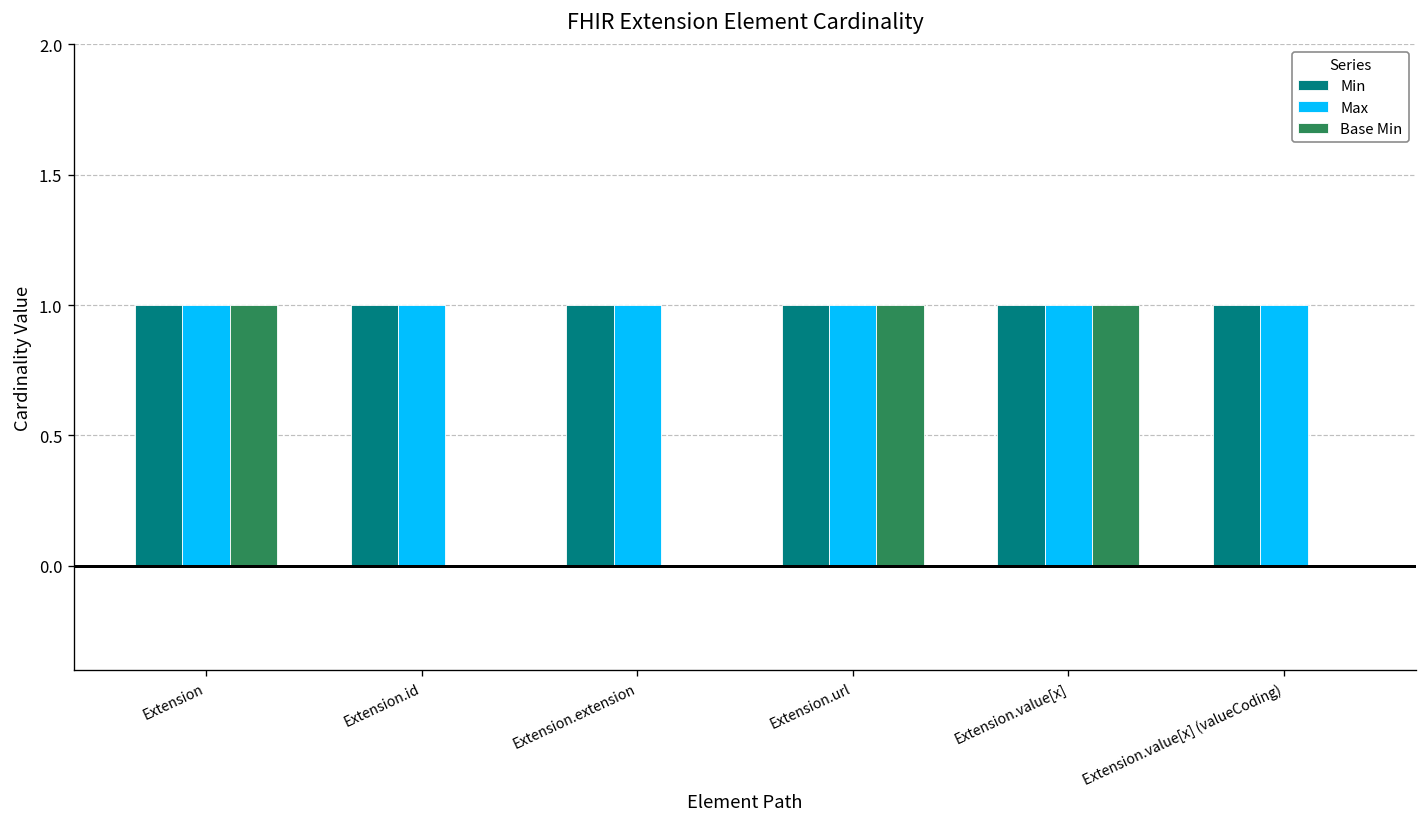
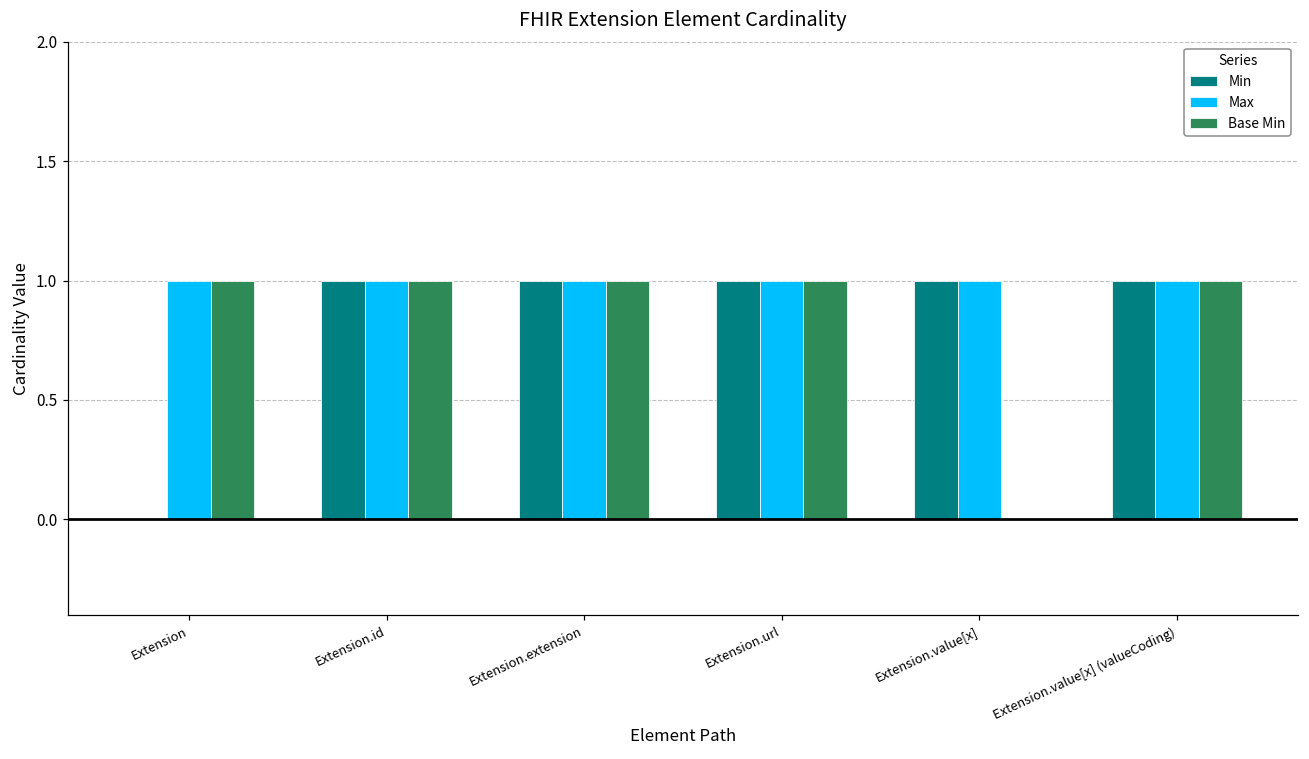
Min, Extension: 1 -> 0
Base Min, Extension.id: 0 -> 1
Base Min, Extension.extension: 0 -> 1
Base Min, Extension.value[x]: 1 -> 0
Base Min, Extension.value[x] (valueCoding): 0 -> 1
